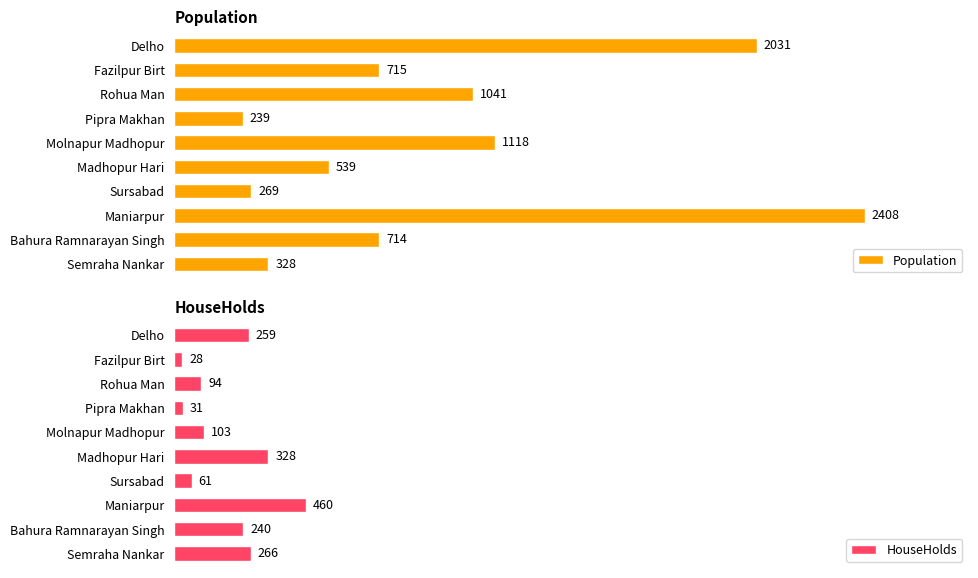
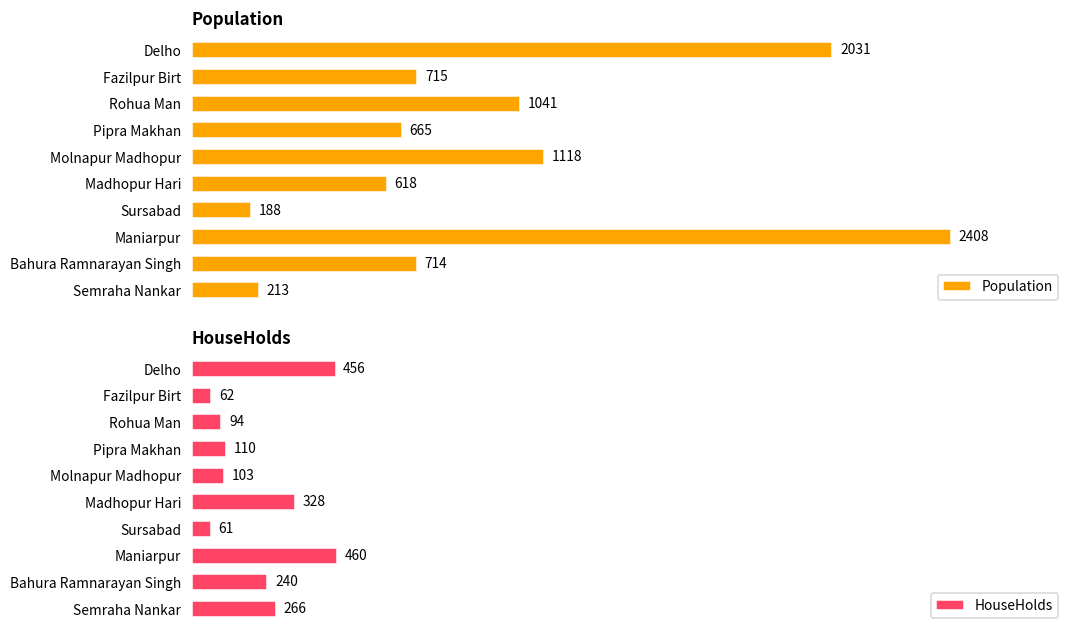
Population, Pipra Makhan: 239 -> 665
Population, Madhopur Hari: 539 -> 618
Population, Sursabad: 269 -> 188
Population, Semraha Nankar: 328 -> 213
HouseHolds, Delho: 259 -> 456
HouseHolds, Fazilpur Birt: 28 -> 62
HouseHolds, Pipra Makhan: 31 -> 110
